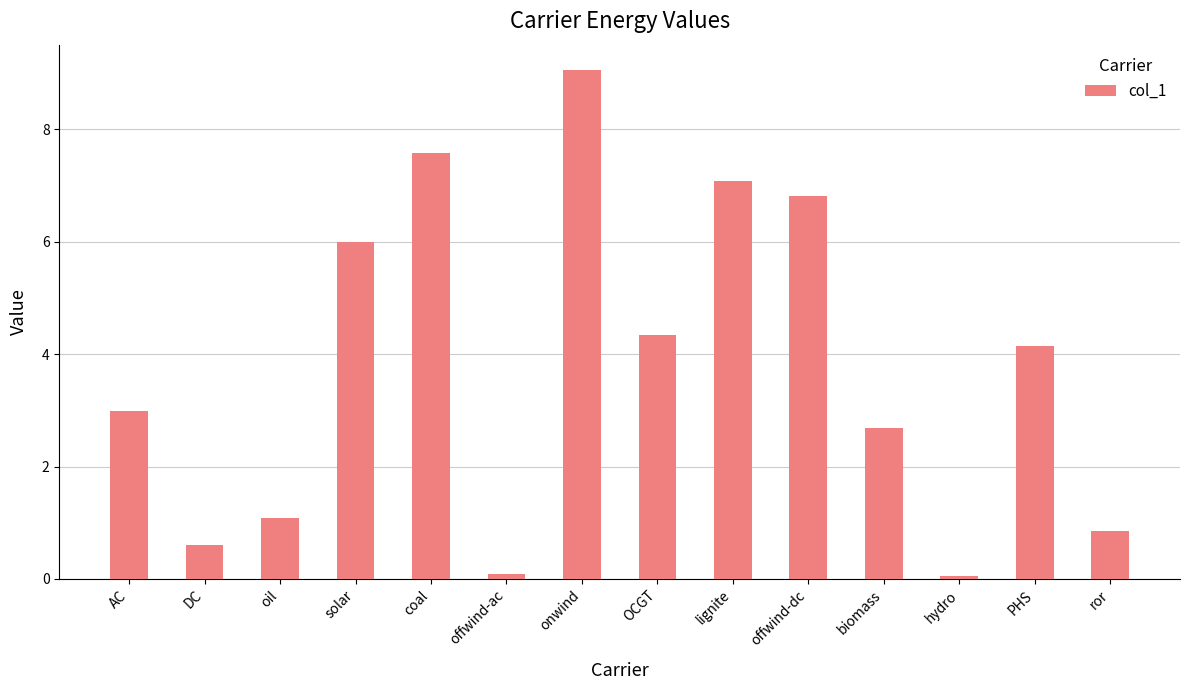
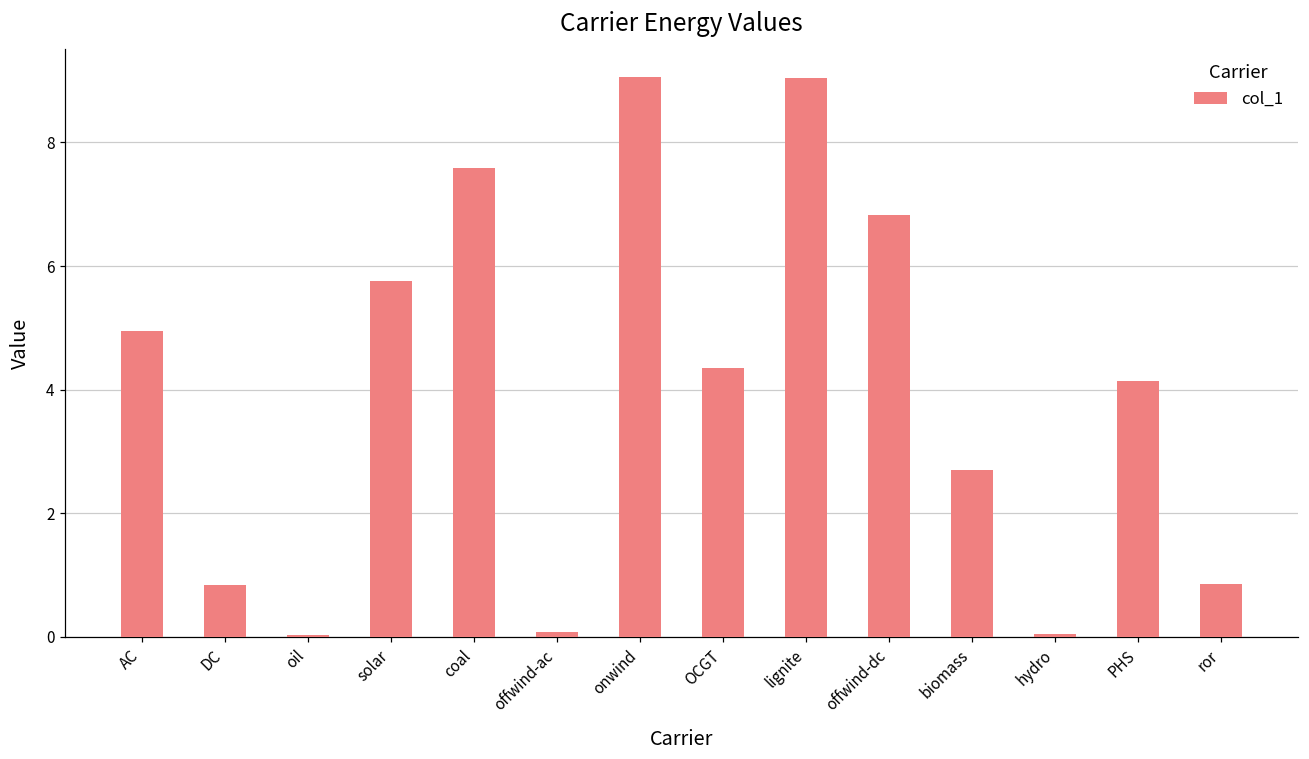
AC: 3.0 -> 4.9
DC: 0.6 -> 0.8
oil: 1.1 -> 0.0
solar: 6.0 -> 5.8
lignite: 7.1 -> 9.0
